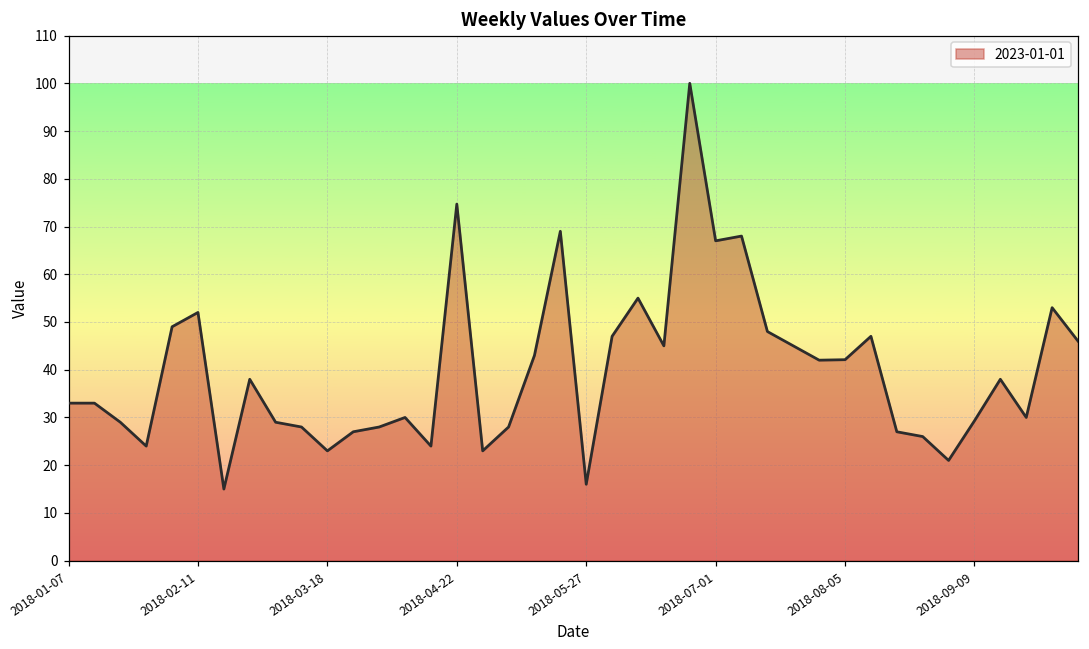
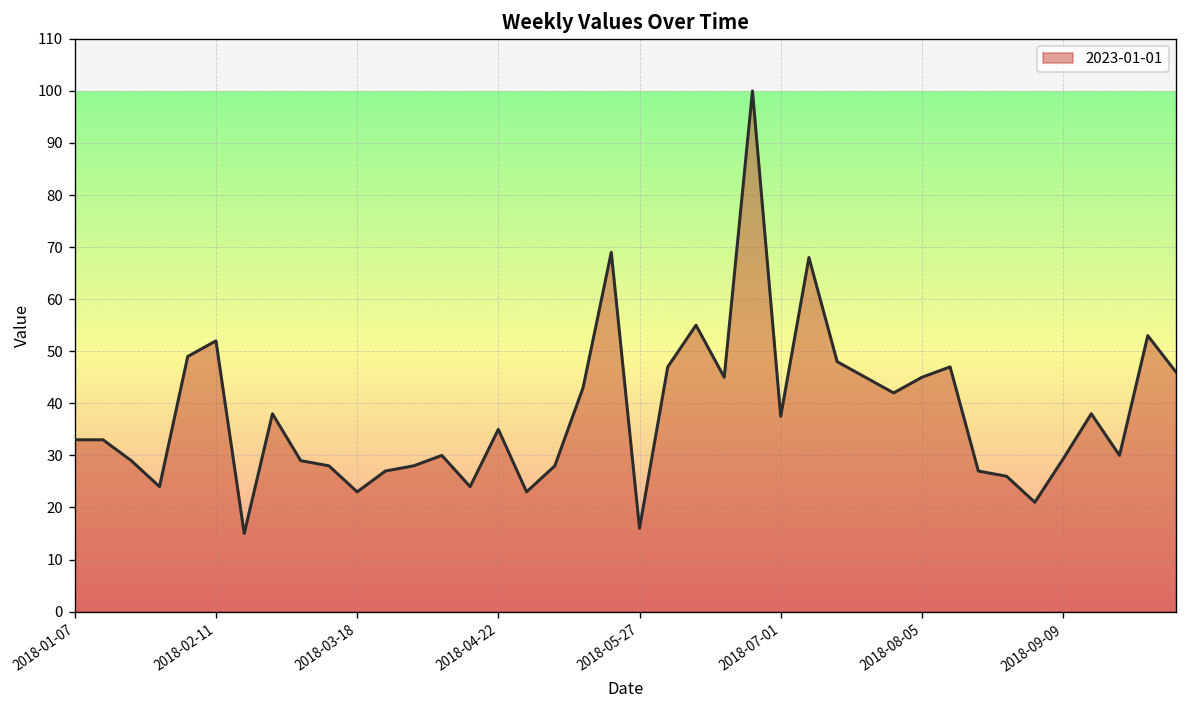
2018-04-22: 75 -> 35
2018-07-01: 67 -> 38
2018-08-05: 42 -> 45
